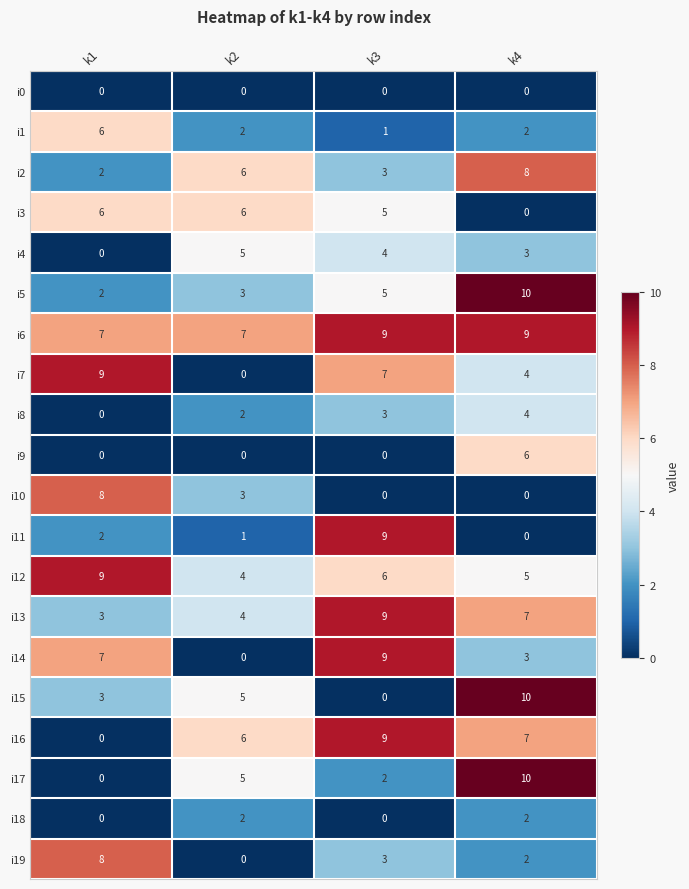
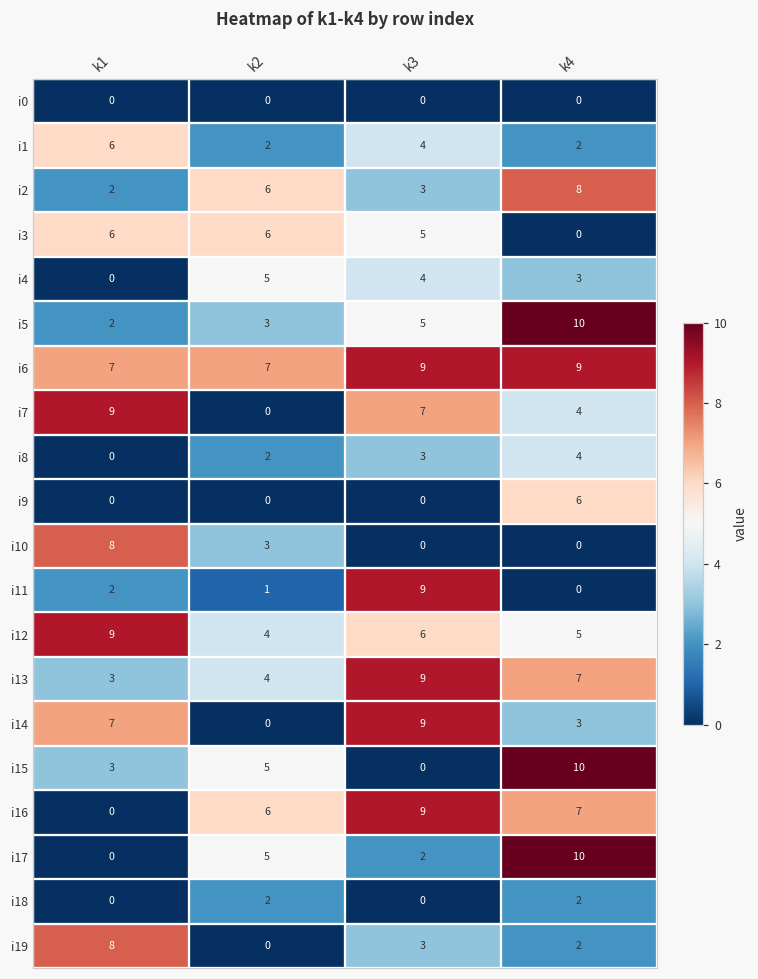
i1, k3: 1 -> 4
